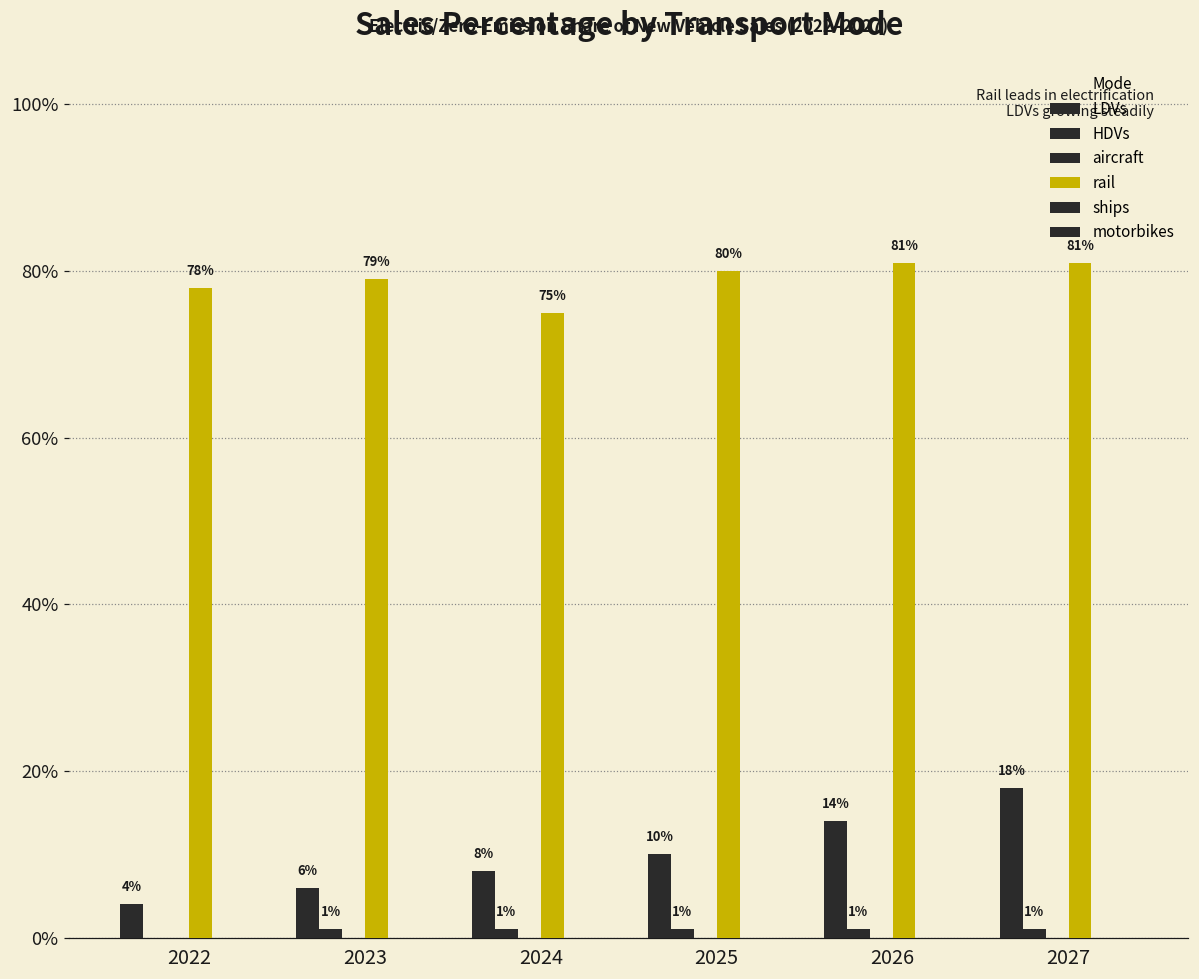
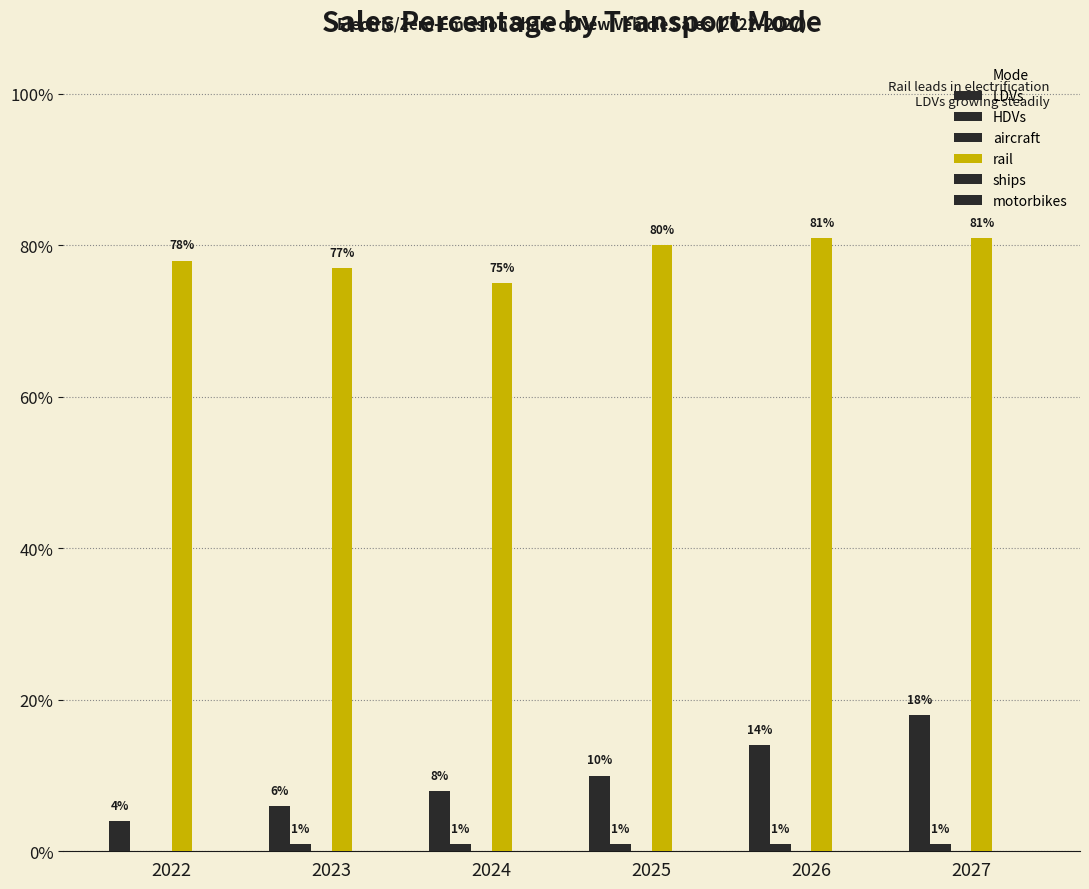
rail, 2023: 79% -> 77%
